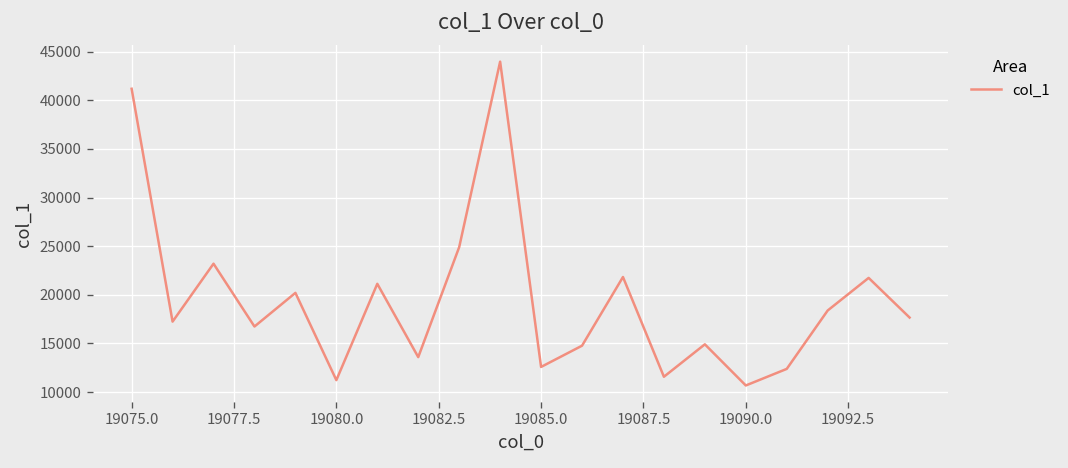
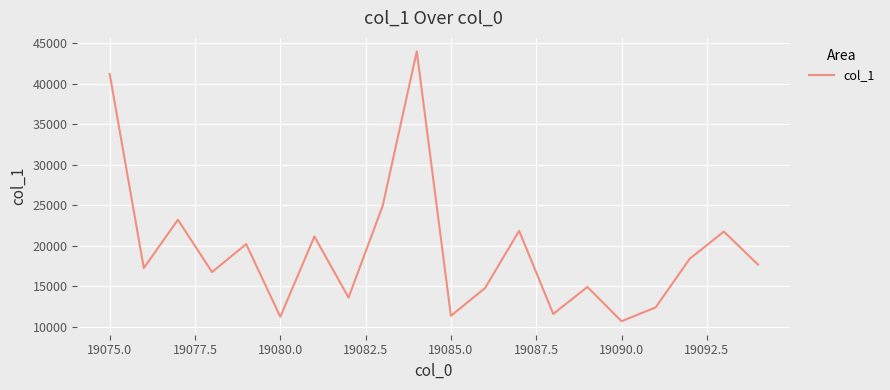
19085.0: 13000 -> 11000
